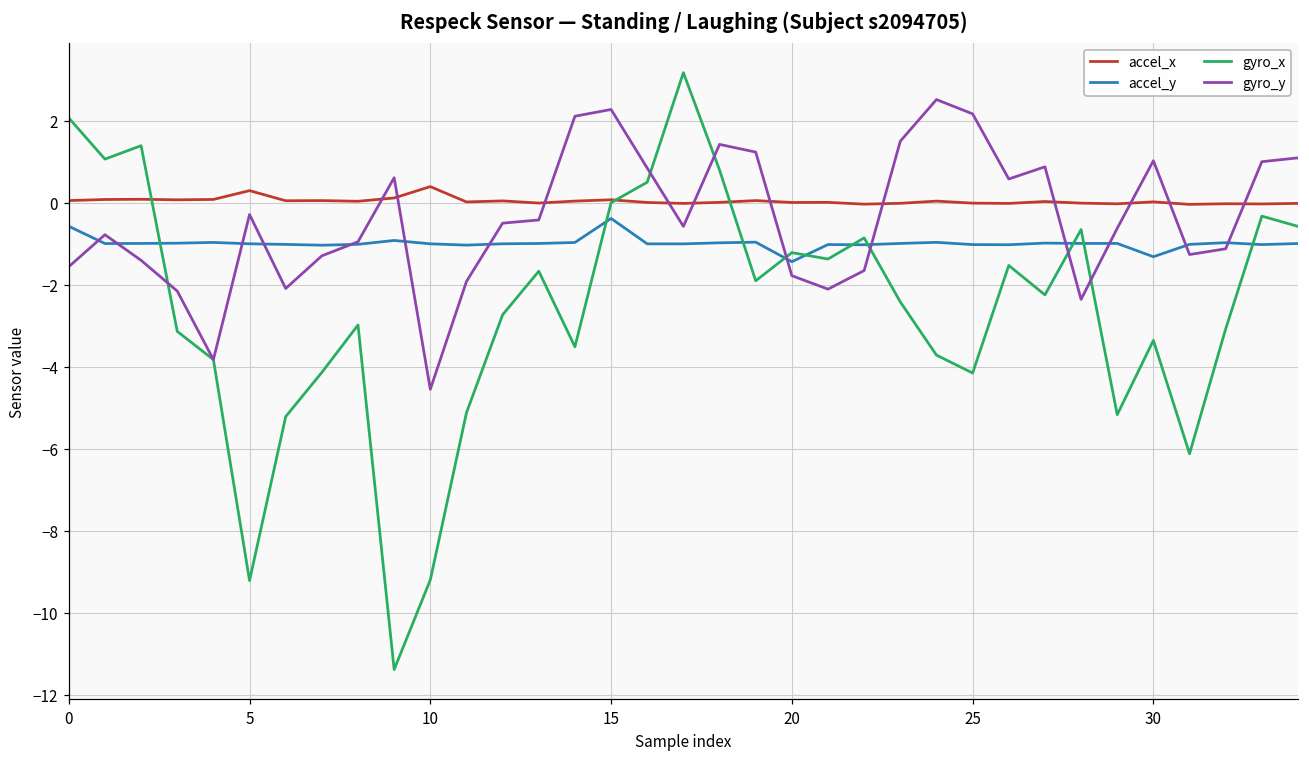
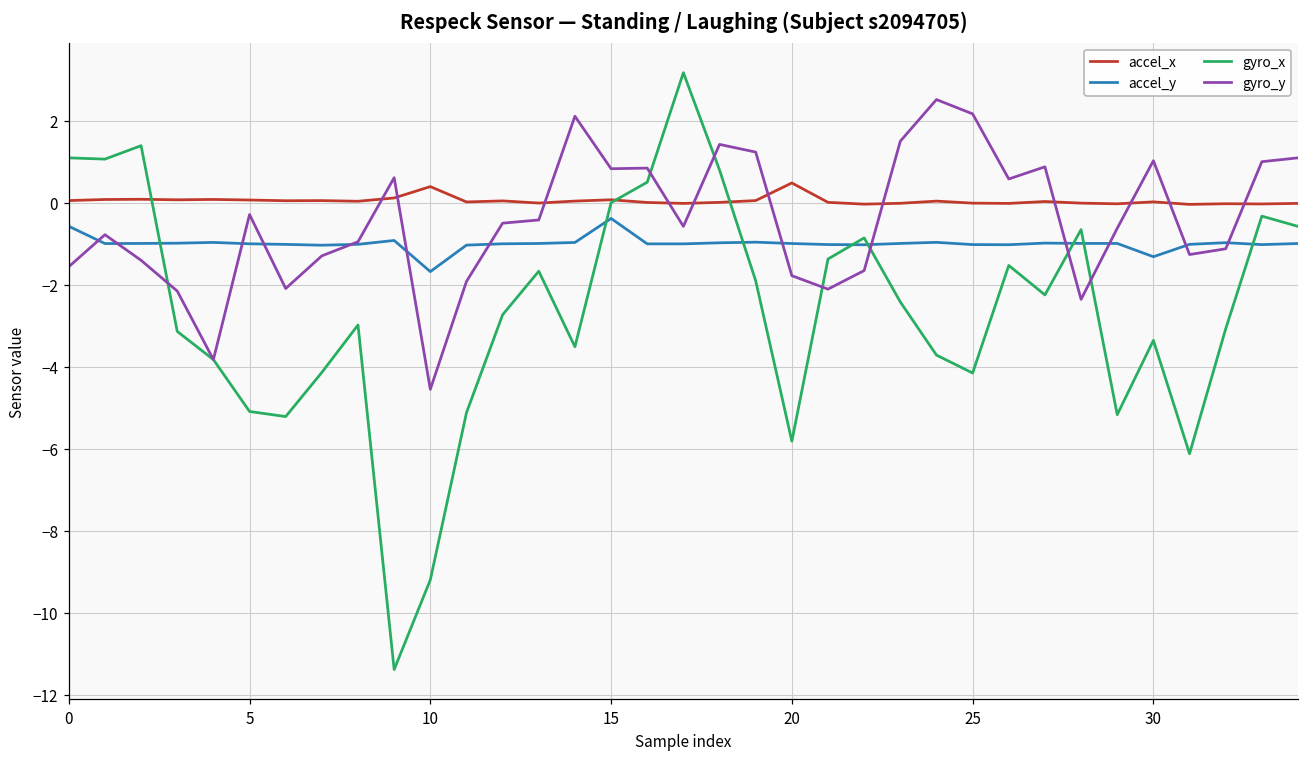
gyro_x, 0: 2.1 -> 1.1
accel_x, 5: 0.3 -> 0.1
gyro_x, 5: -9.2 -> -5.1
accel_y, 10: -1.0 -> -1.7
gyro_y, 15: 2.3 -> 0.8
accel_x, 20: 0.0 -> 0.5
accel_y, 20: -1.4 -> -1.0
gyro_x, 20: -1.2 -> -5.8
